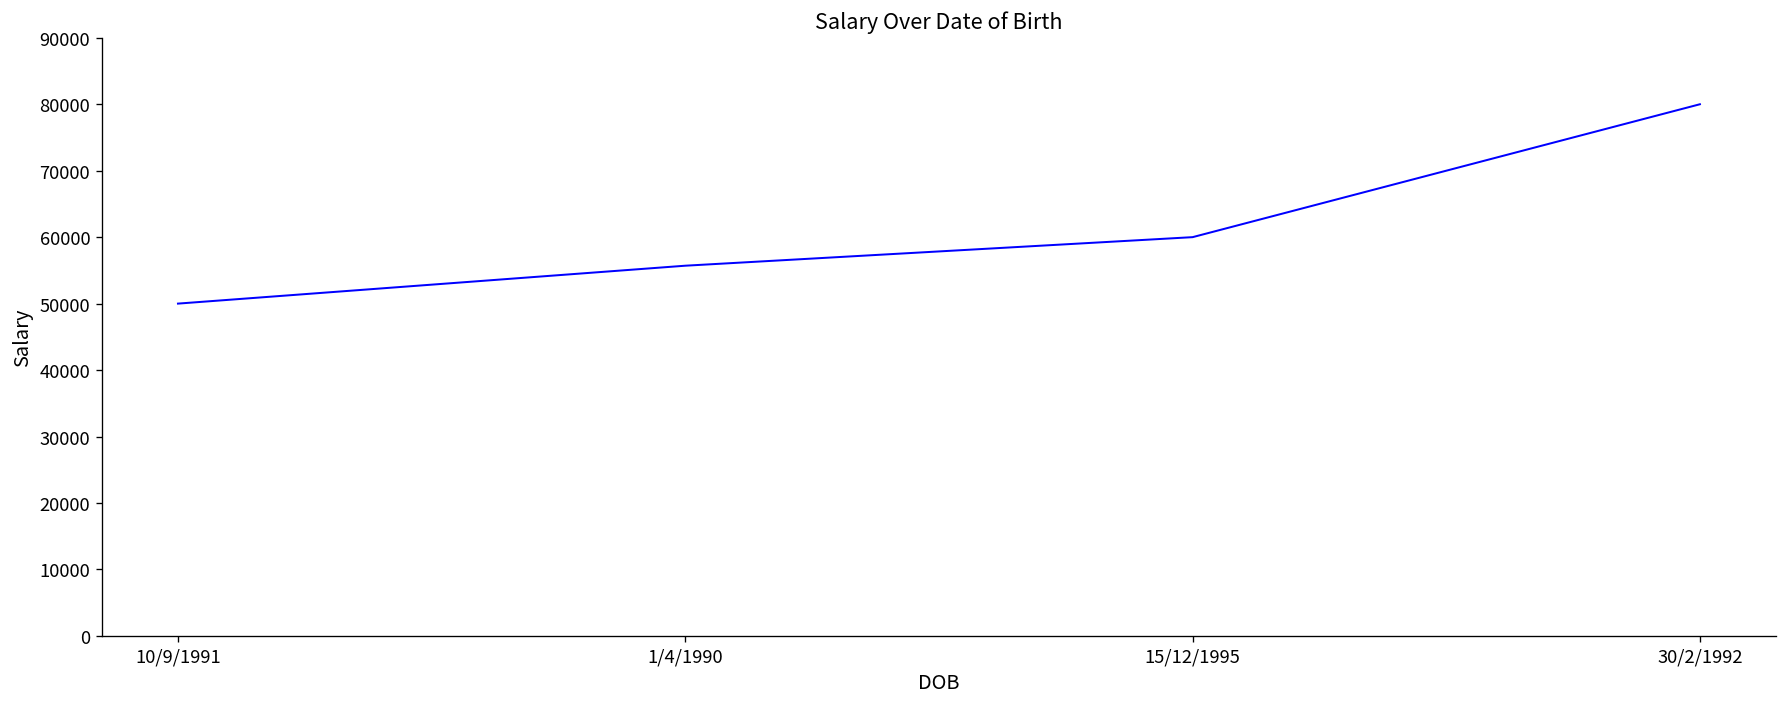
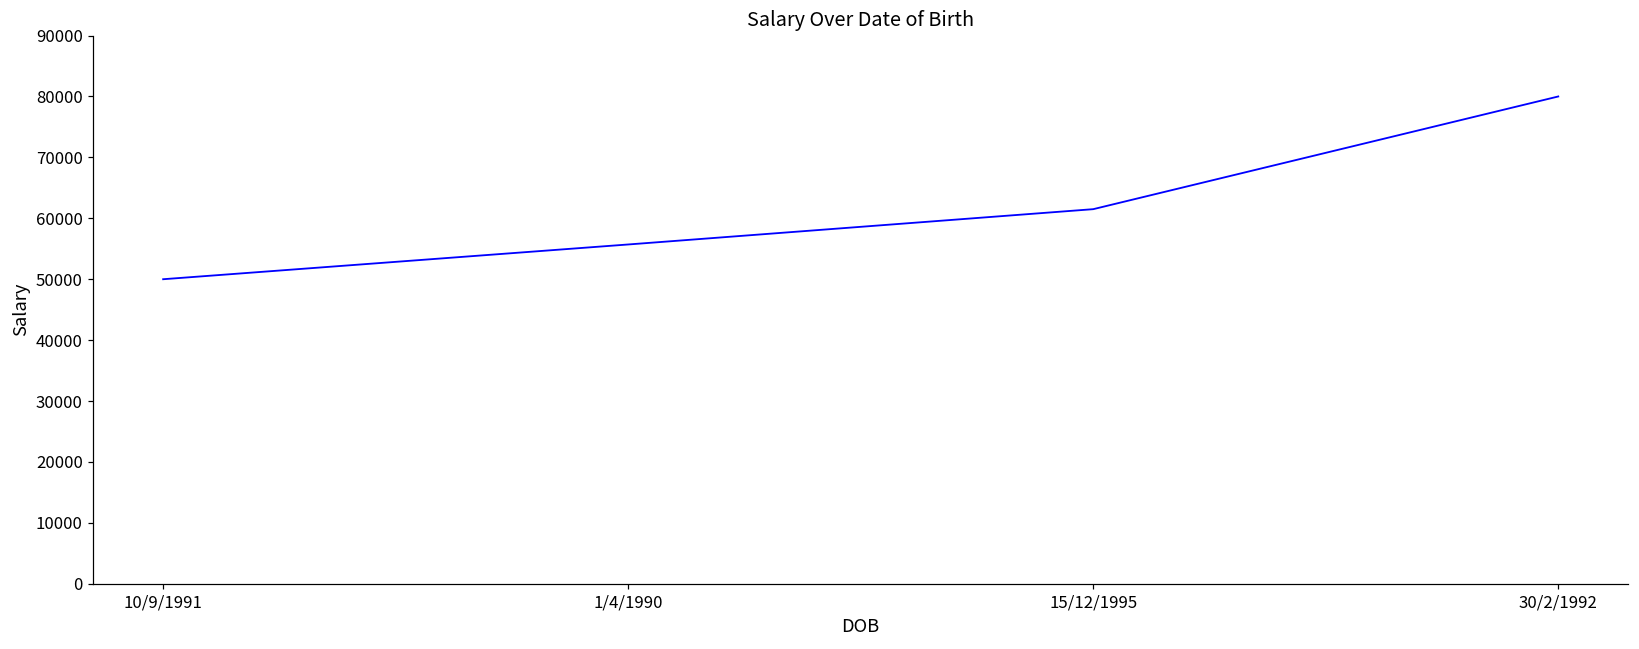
15/12/1995: 60000 -> 62000
